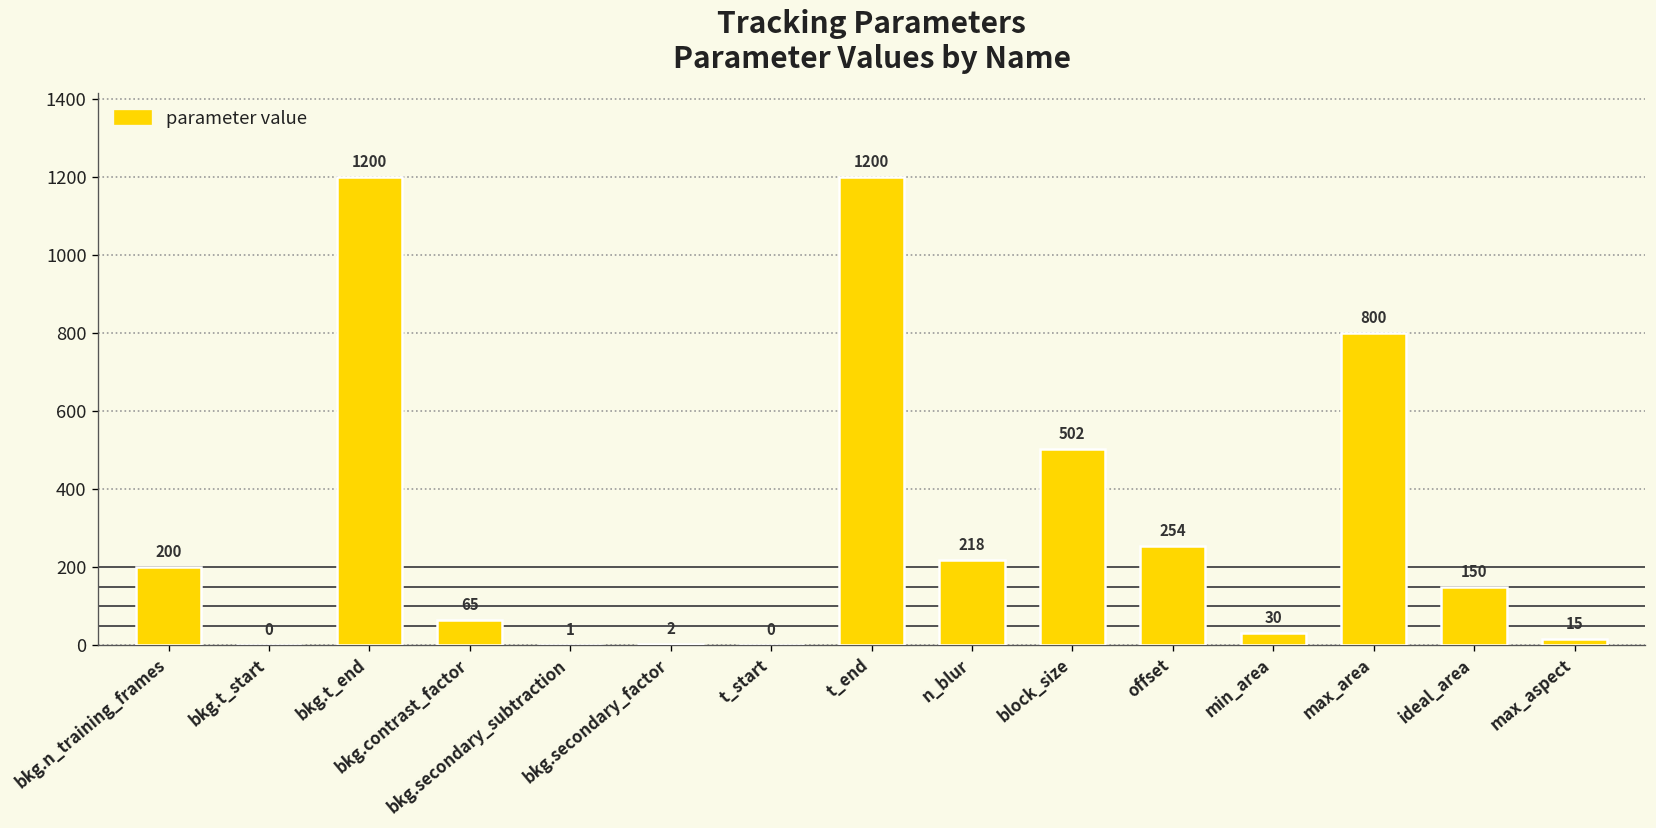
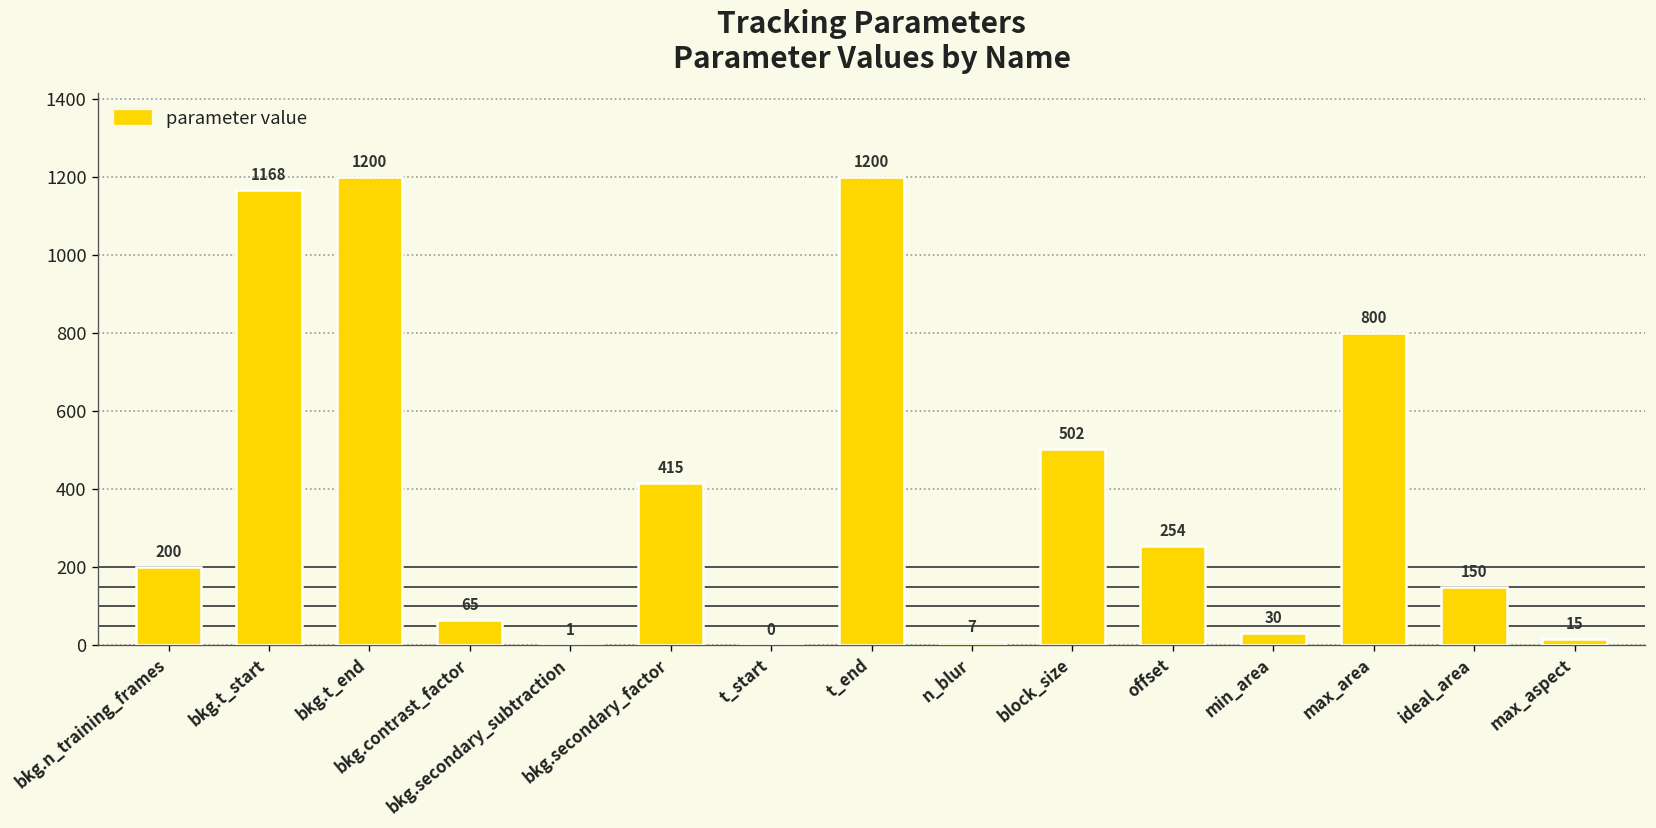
bkg.t_start: 0 -> 1168
bkg.secondary_factor: 2 -> 415
n_blur: 218 -> 7
